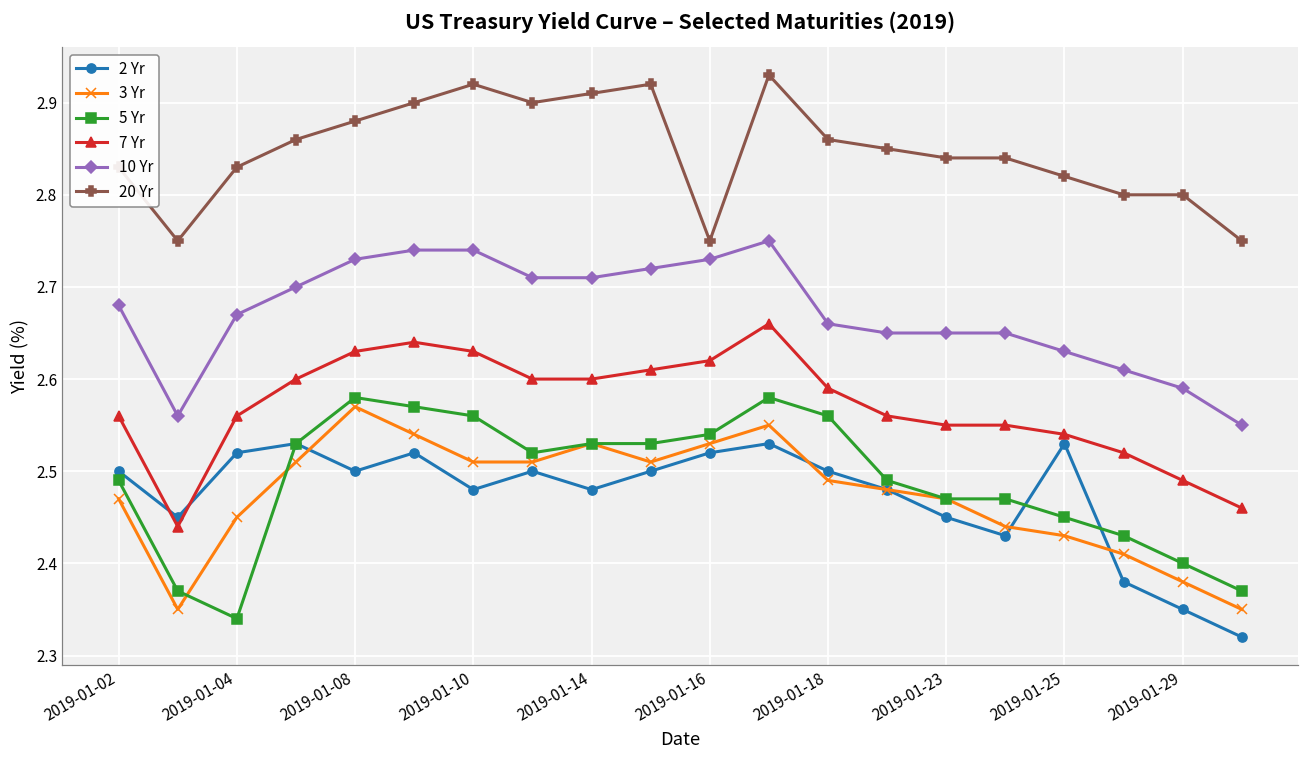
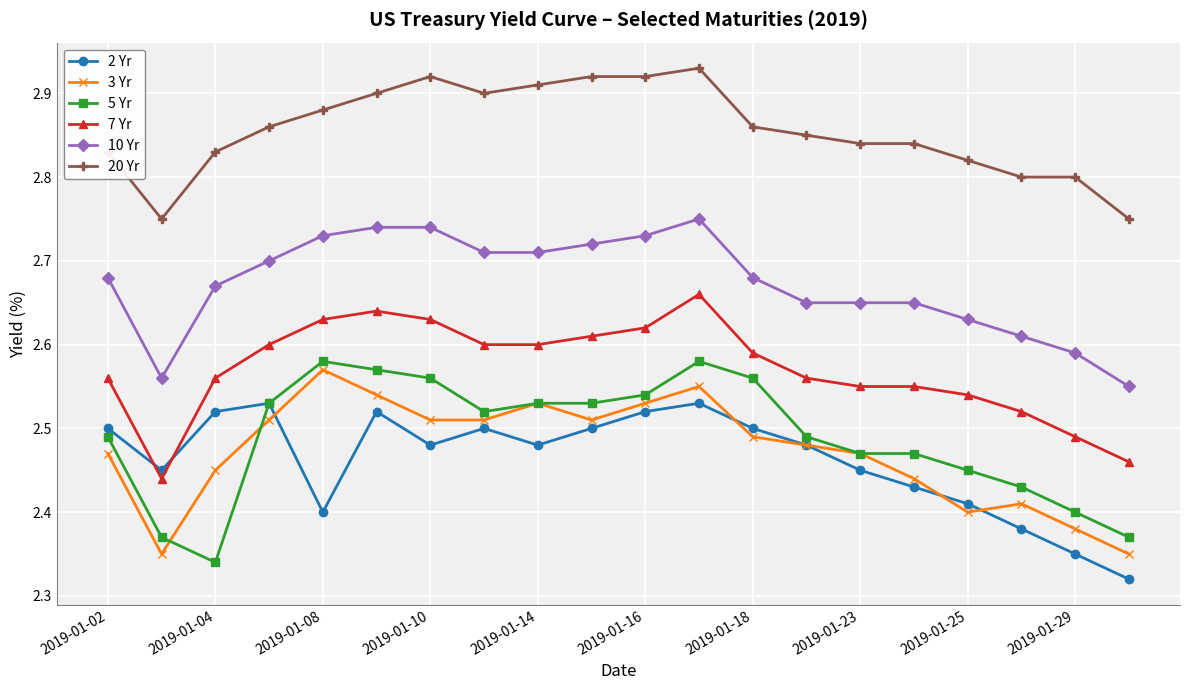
2 Yr, 2019-01-08: 2.5 -> 2.4
20 Yr, 2019-01-16: 2.75 -> 2.92
10 Yr, 2019-01-18: 2.66 -> 2.68
2 Yr, 2019-01-25: 2.53 -> 2.41
3 Yr, 2019-01-25: 2.43 -> 2.40
